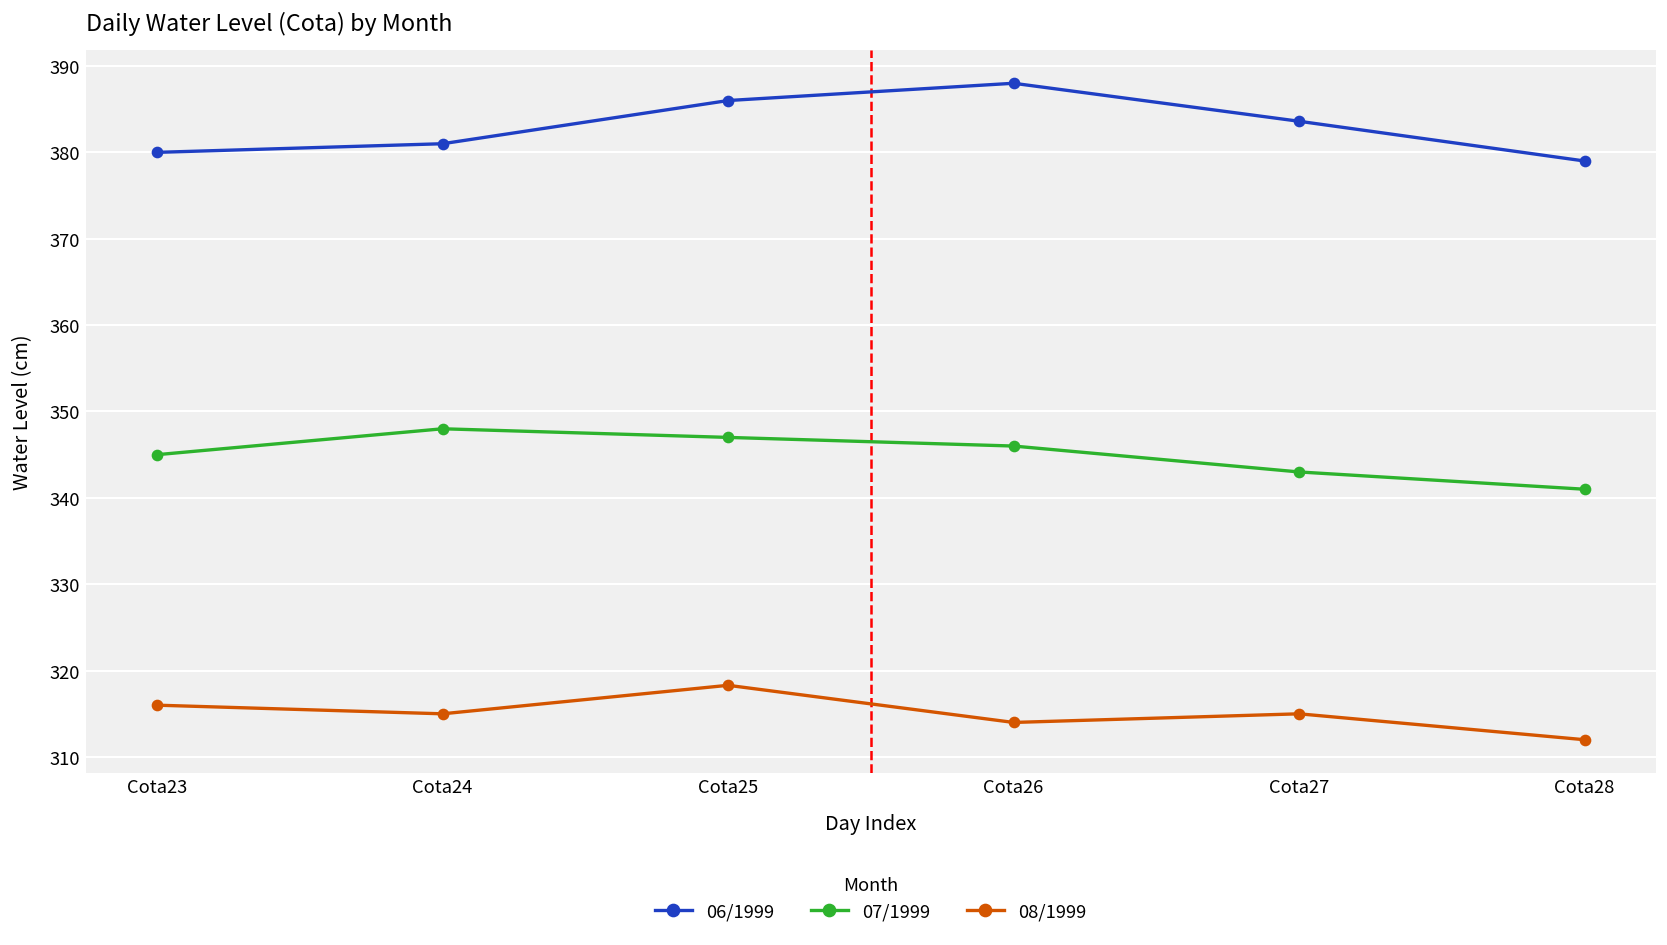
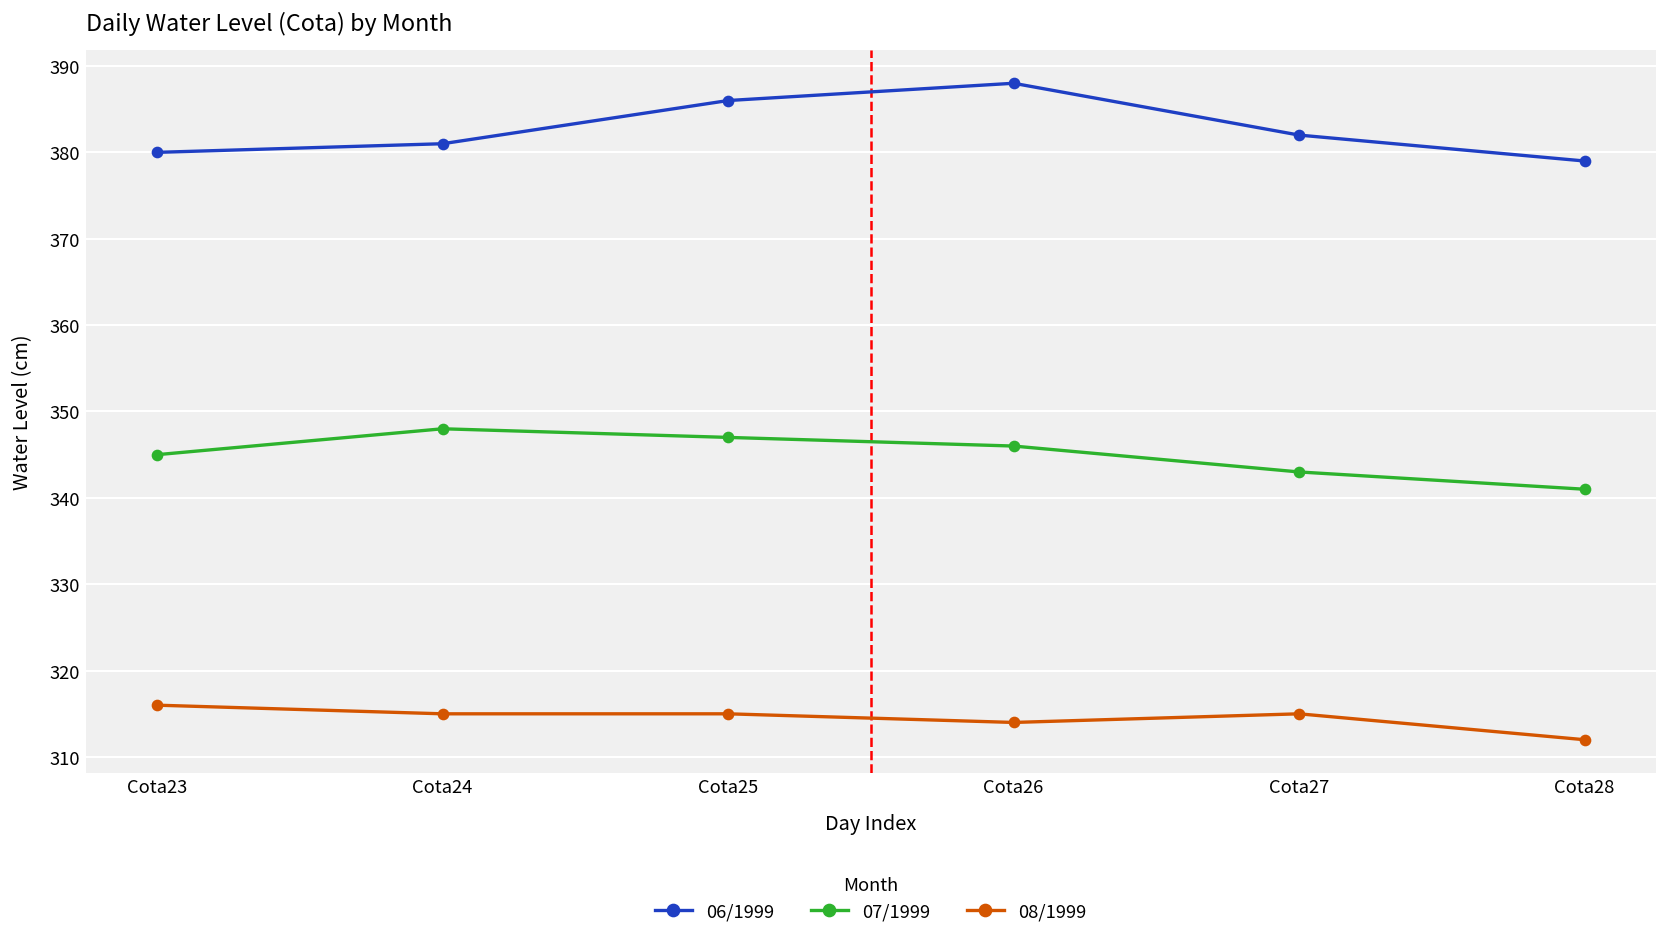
08/1999, Cota25: 318 -> 315
06/1999, Cota27: 384 -> 382
